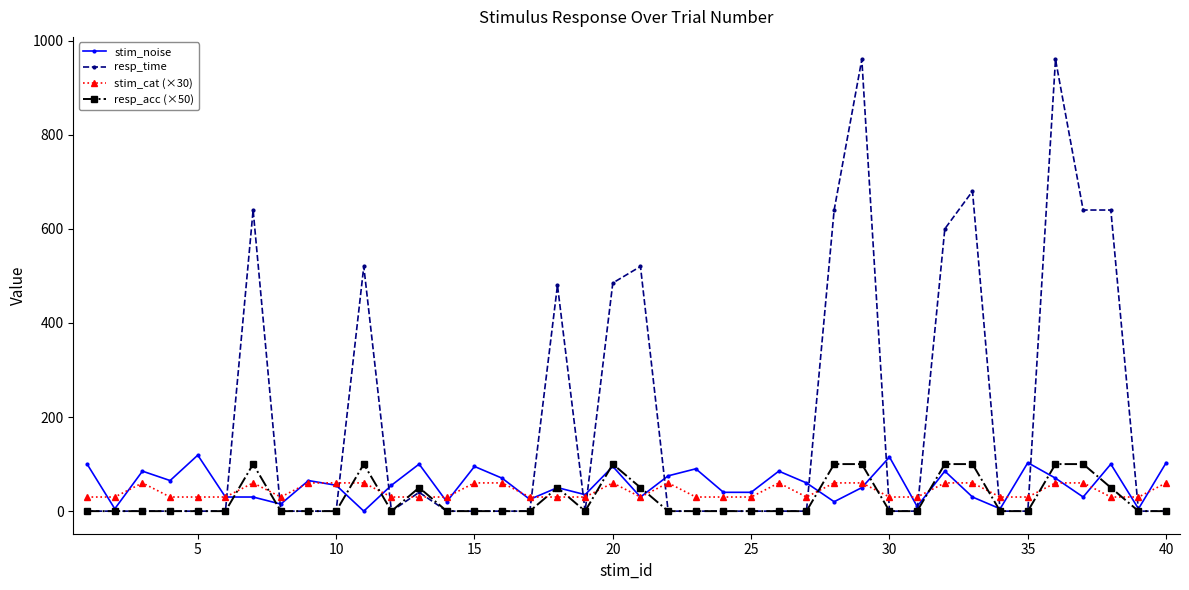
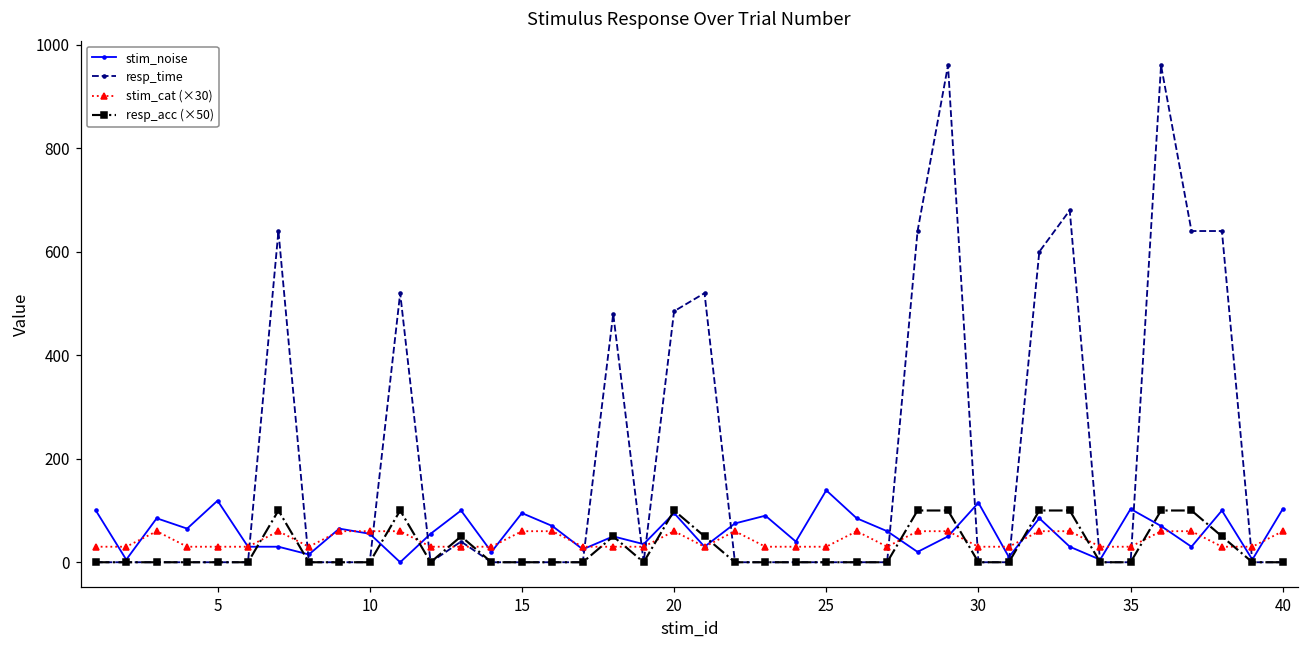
stim_noise, 25: 40 -> 140
